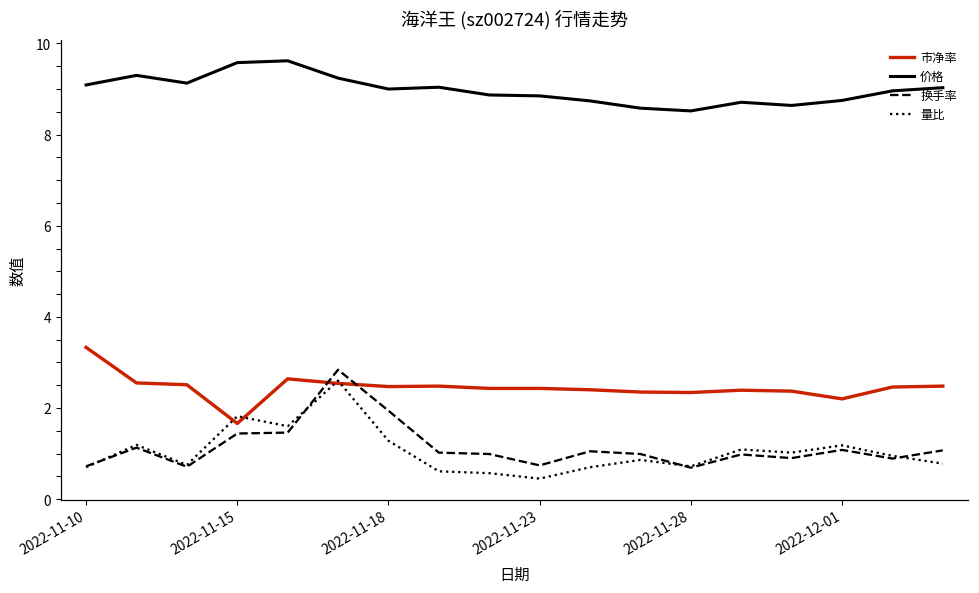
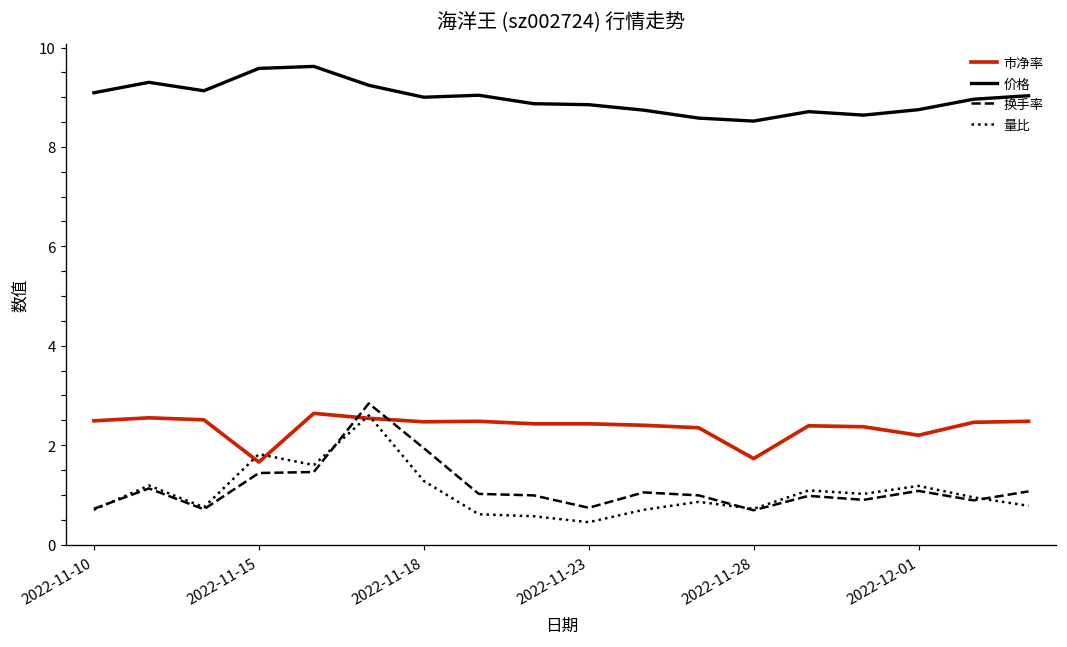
市净率, 2022-11-10: 3.3 -> 2.5
市净率, 2022-11-28: 2.3 -> 1.7
